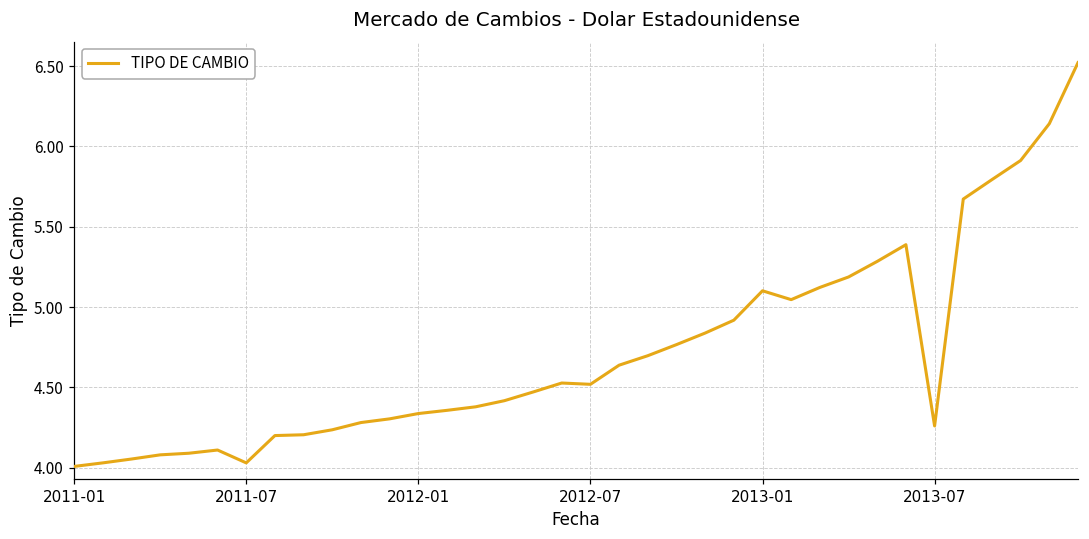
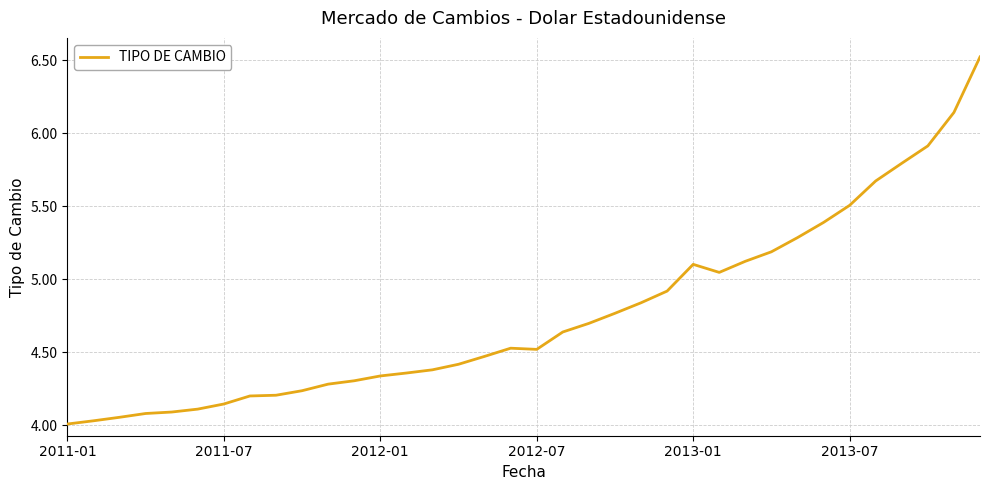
2011-07: 4.03 -> 4.15
2013-07: 4.26 -> 5.51
